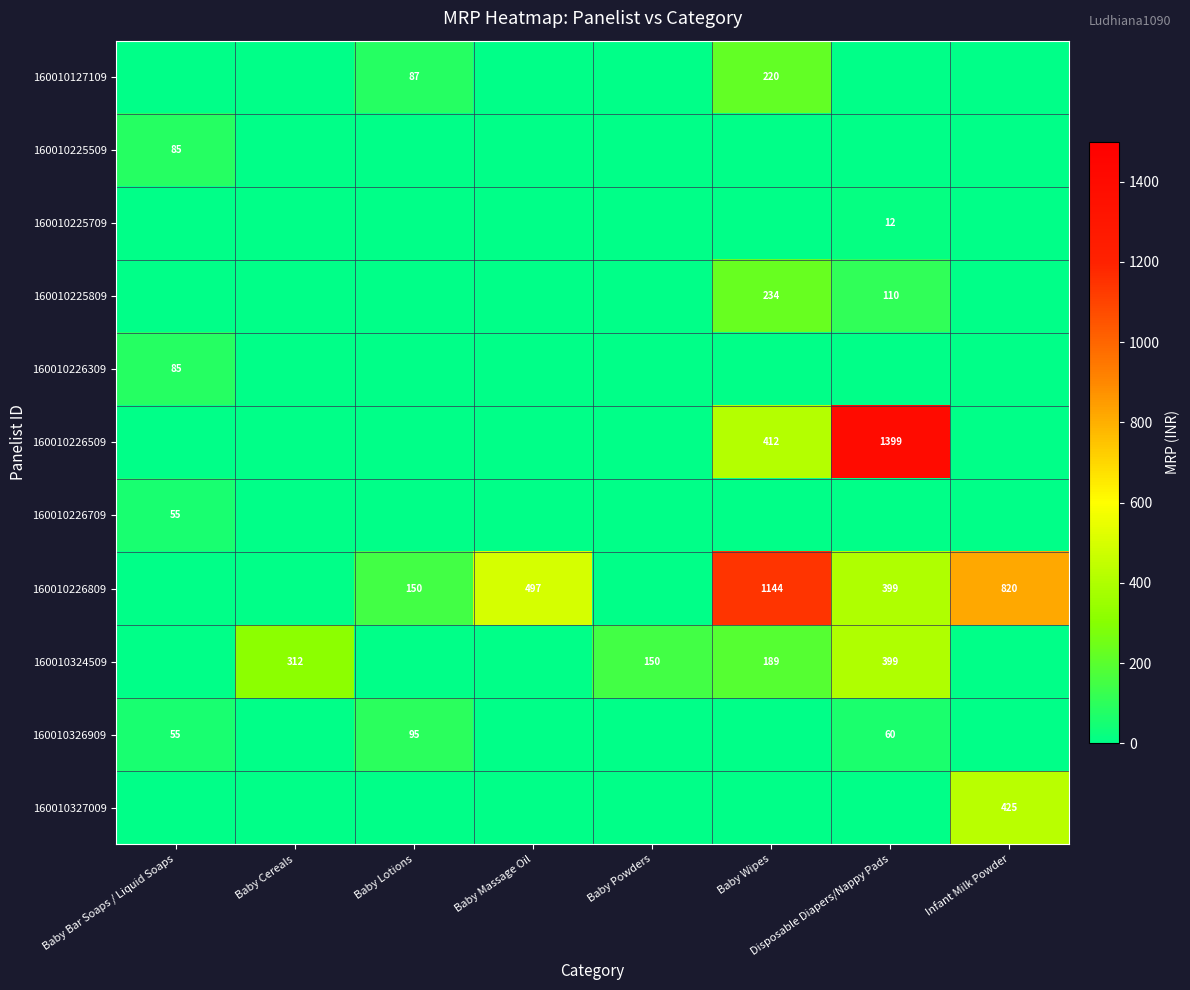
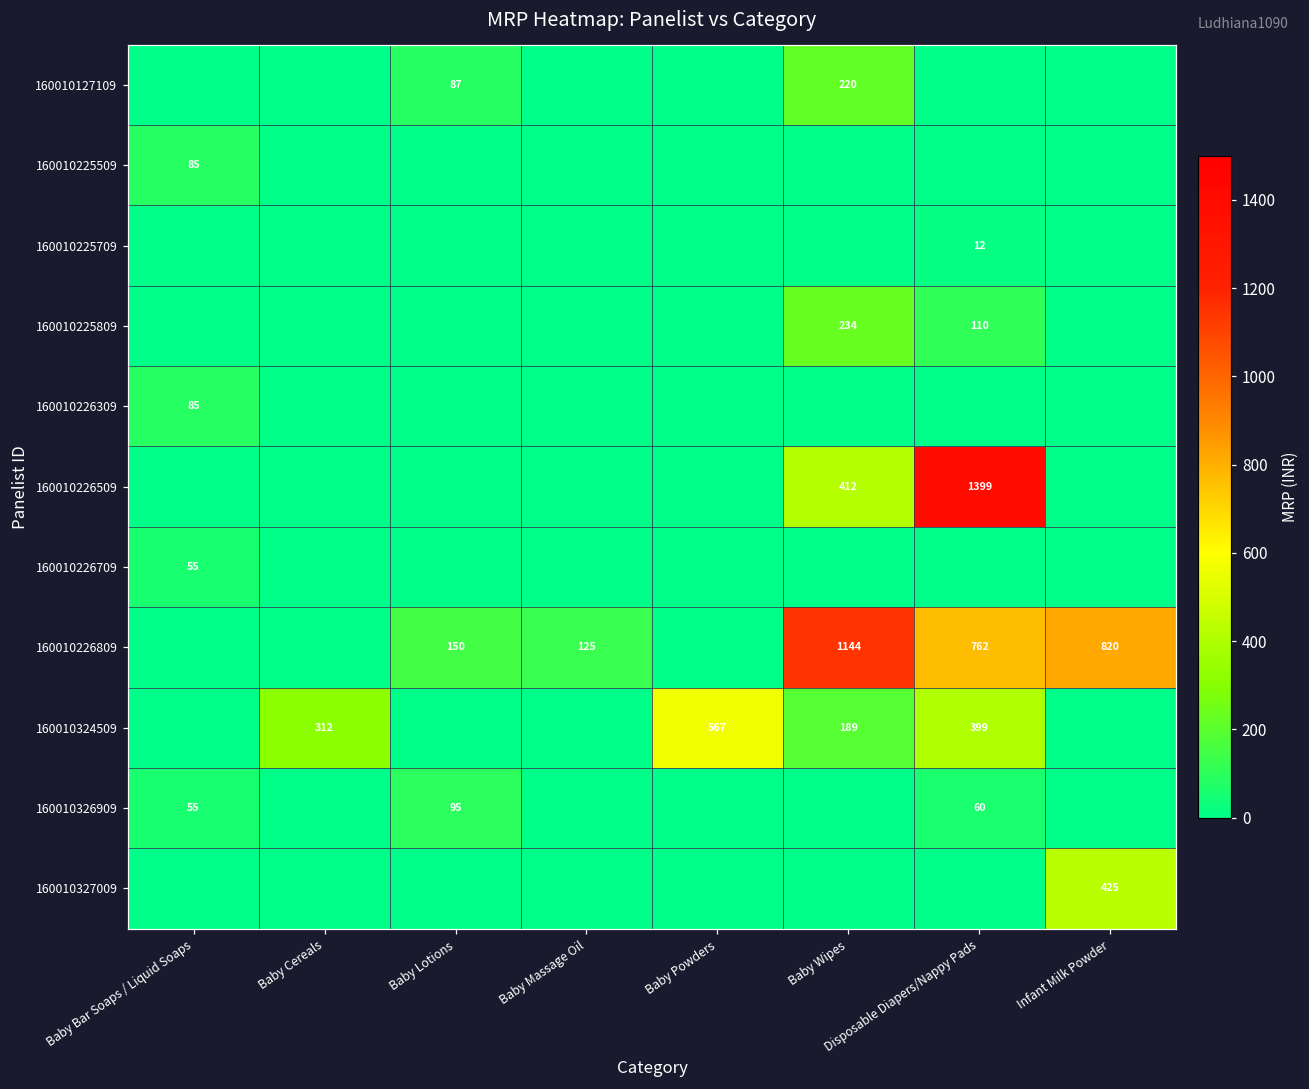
160010226809, Baby Massage Oil: 497 -> 125
160010226809, Disposable Diapers/Nappy Pads: 399 -> 762
160010324509, Baby Powders: 150 -> 567
